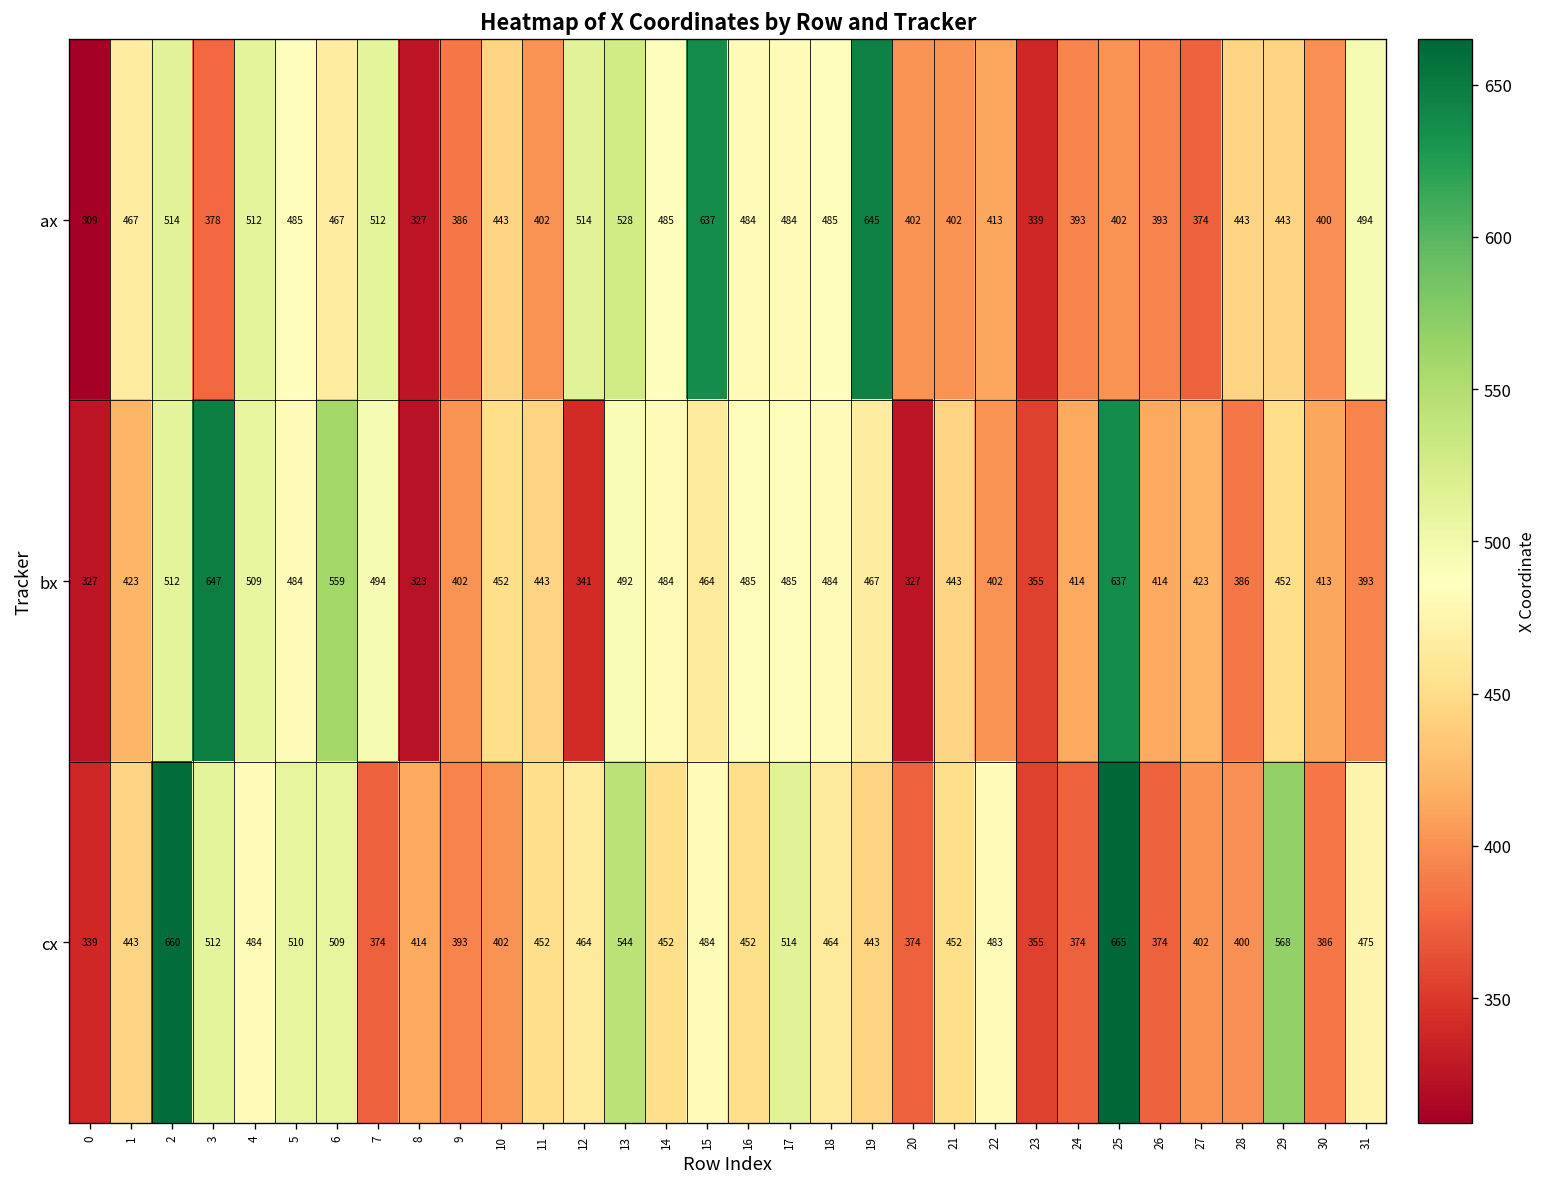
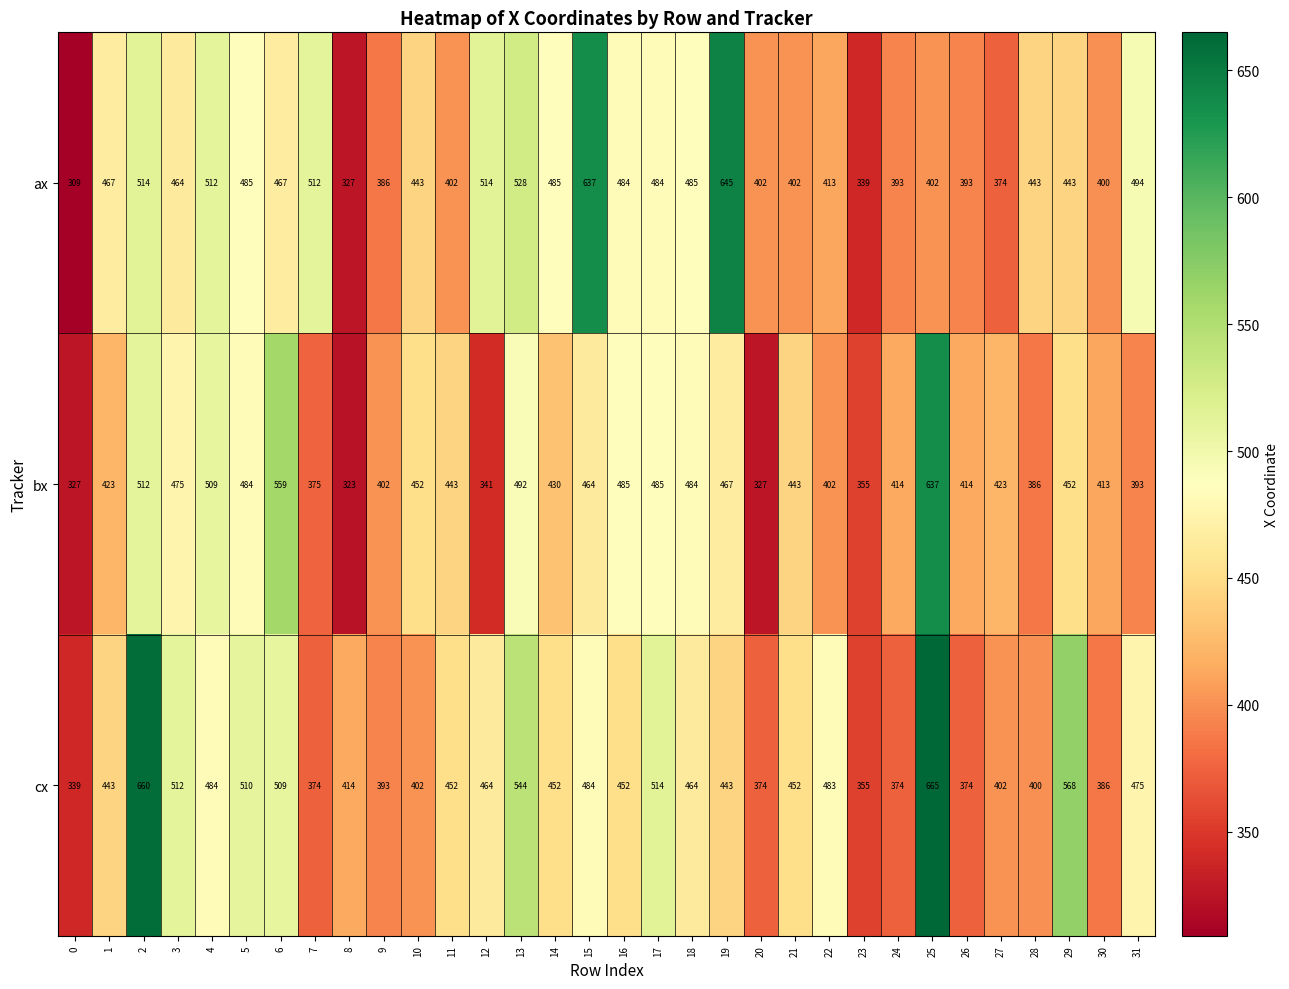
ax, 3: 378 -> 464
bx, 3: 647 -> 475
bx, 7: 494 -> 375
bx, 14: 484 -> 430
